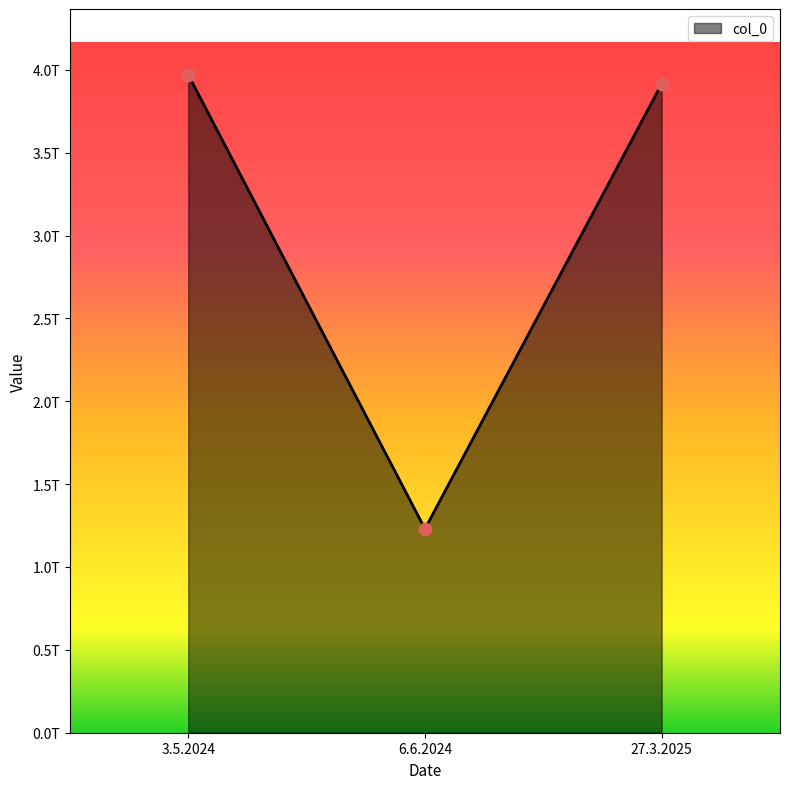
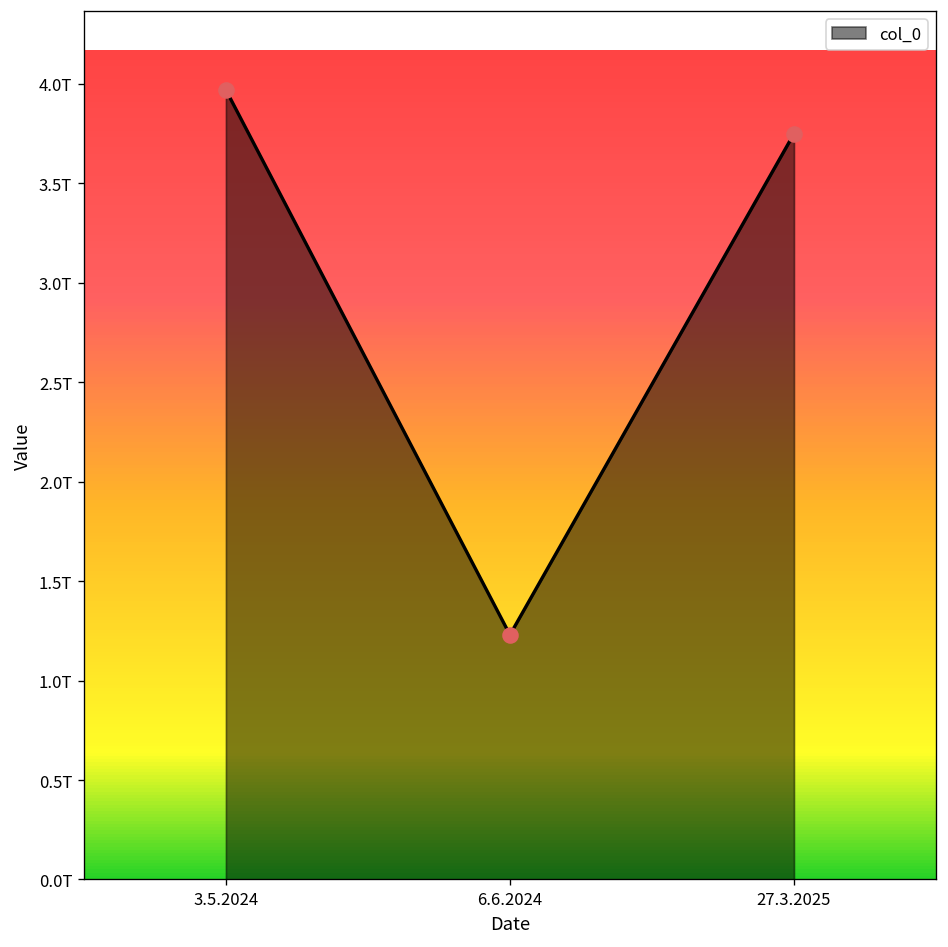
27.3.2025: 3.92T -> 3.75T
